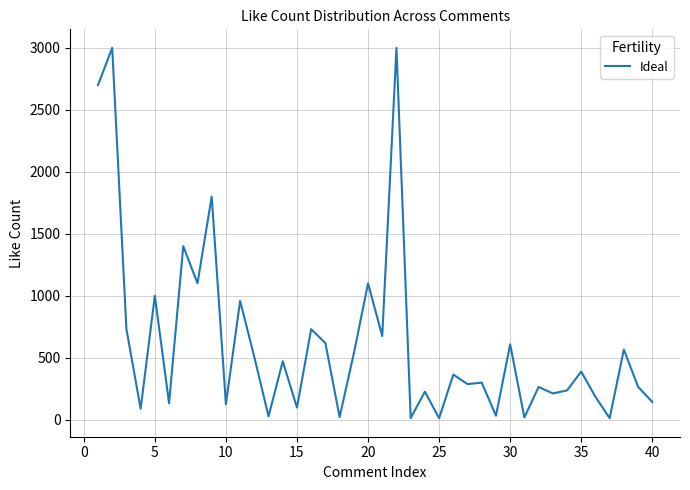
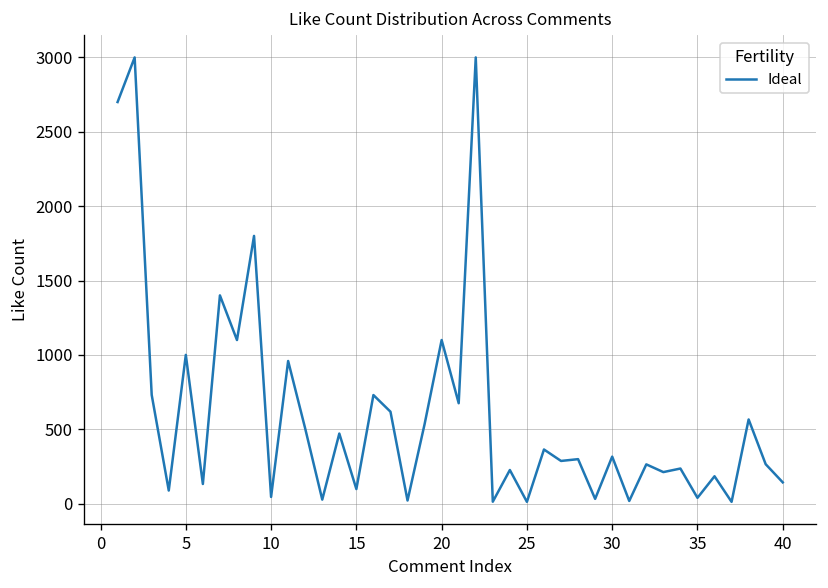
10: 130 -> 50
30: 610 -> 320
35: 390 -> 40
